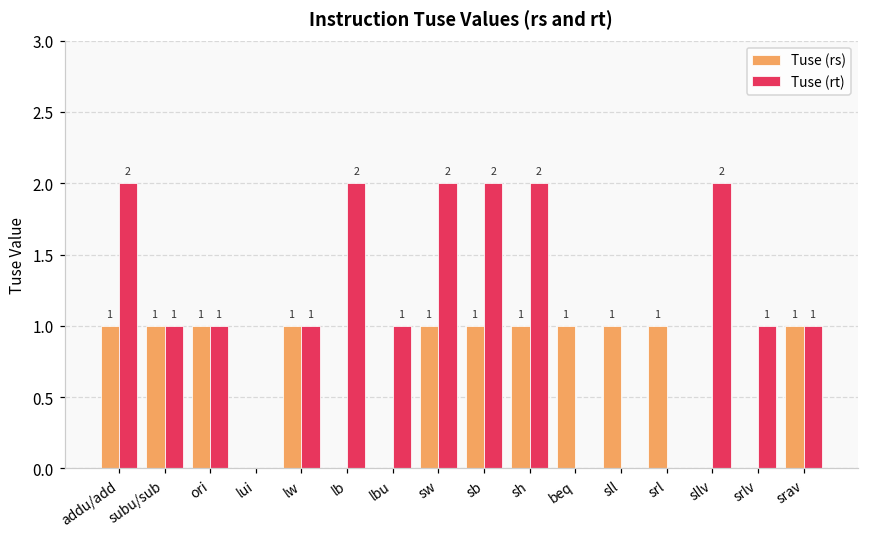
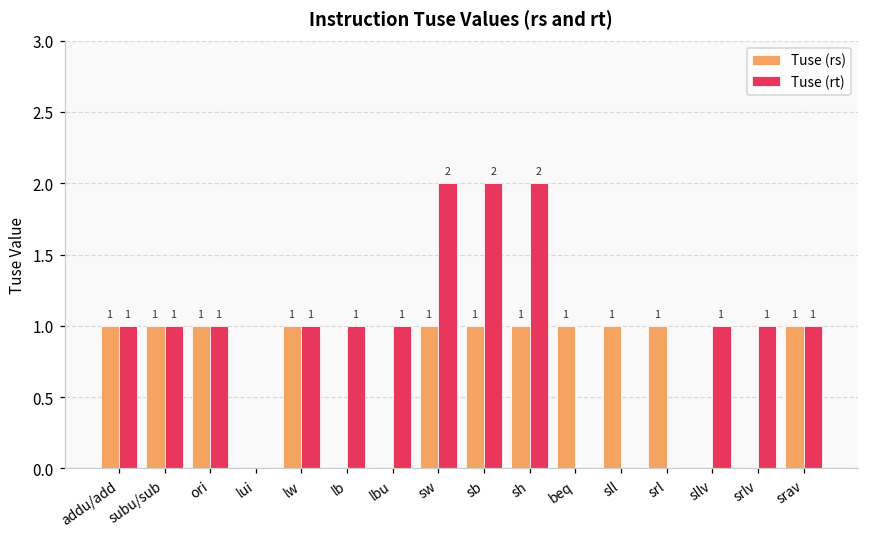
Tuse (rt), addu/add: 2 -> 1
Tuse (rt), lb: 2 -> 1
Tuse (rt), sllv: 2 -> 1
